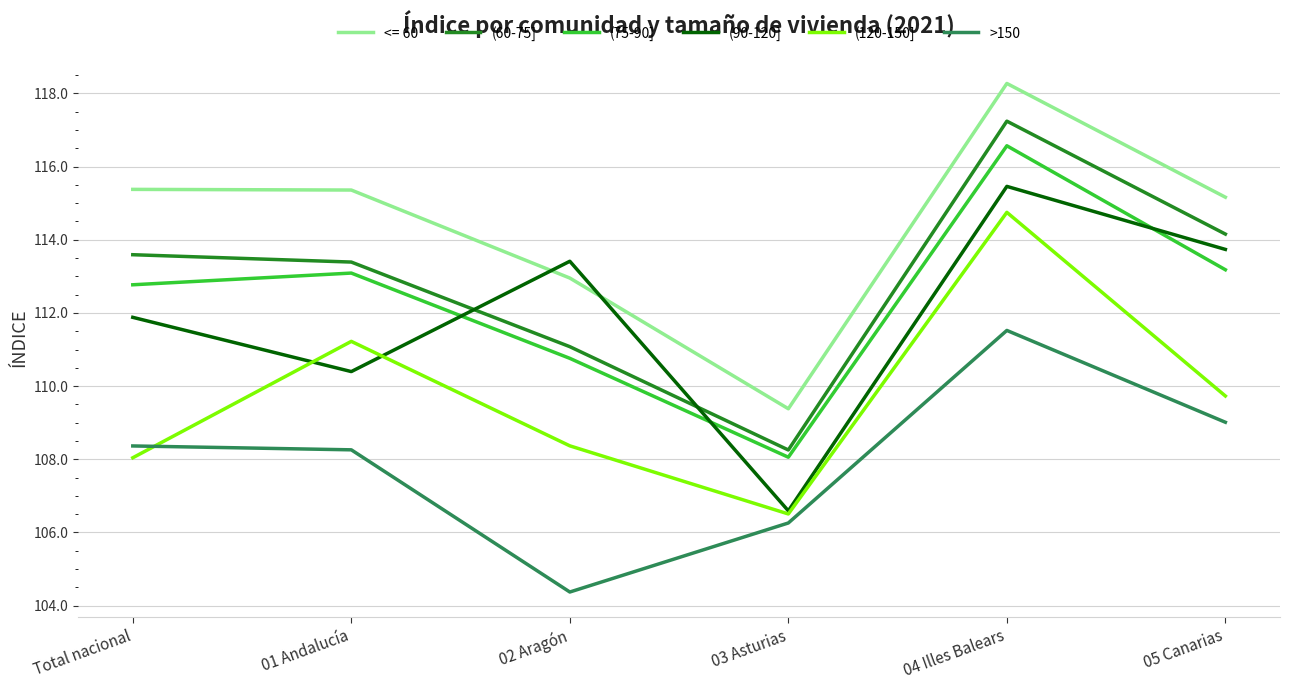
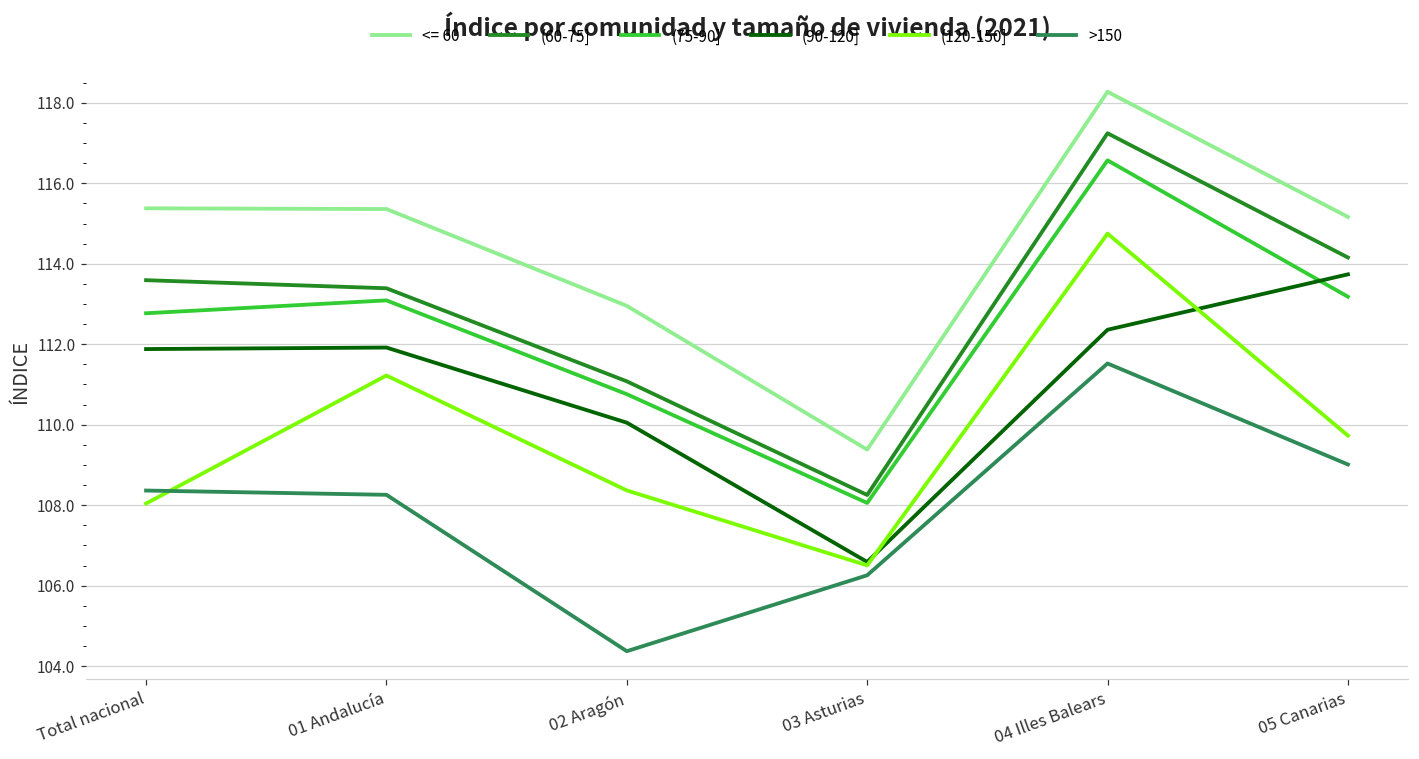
(90-120], 01 Andalucía: 110.4 -> 111.9
(90-120], 02 Aragón: 113.4 -> 110.1
(90-120], 04 Illes Balears: 115.5 -> 112.4
